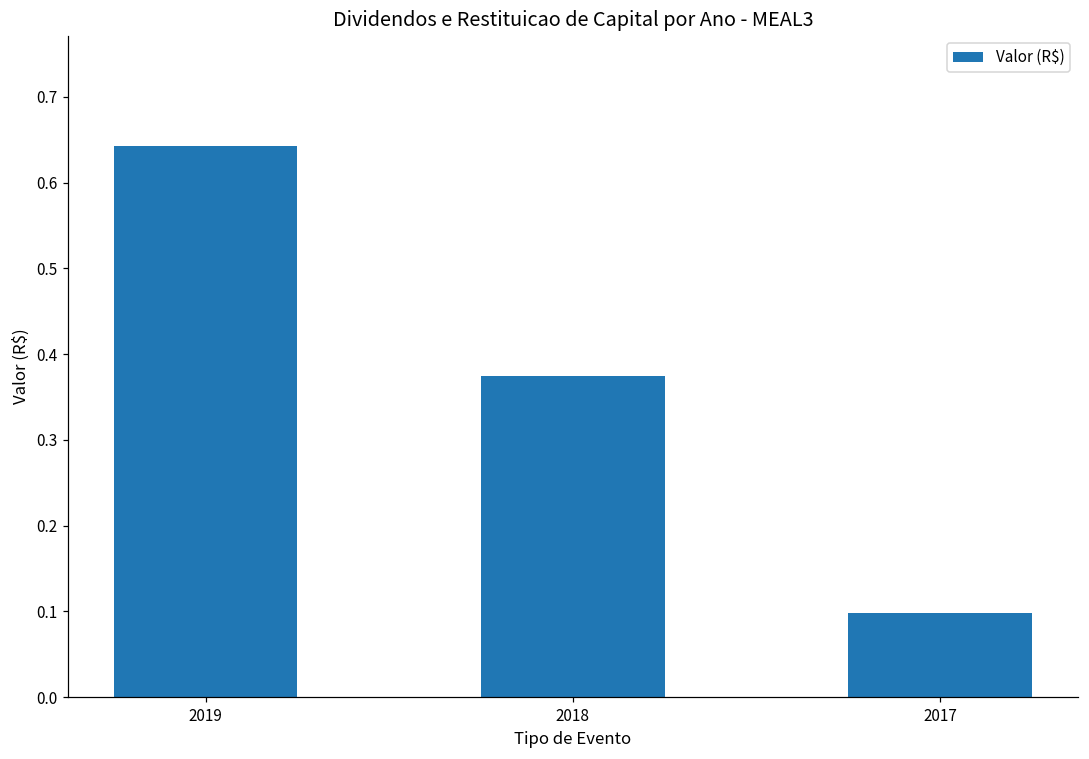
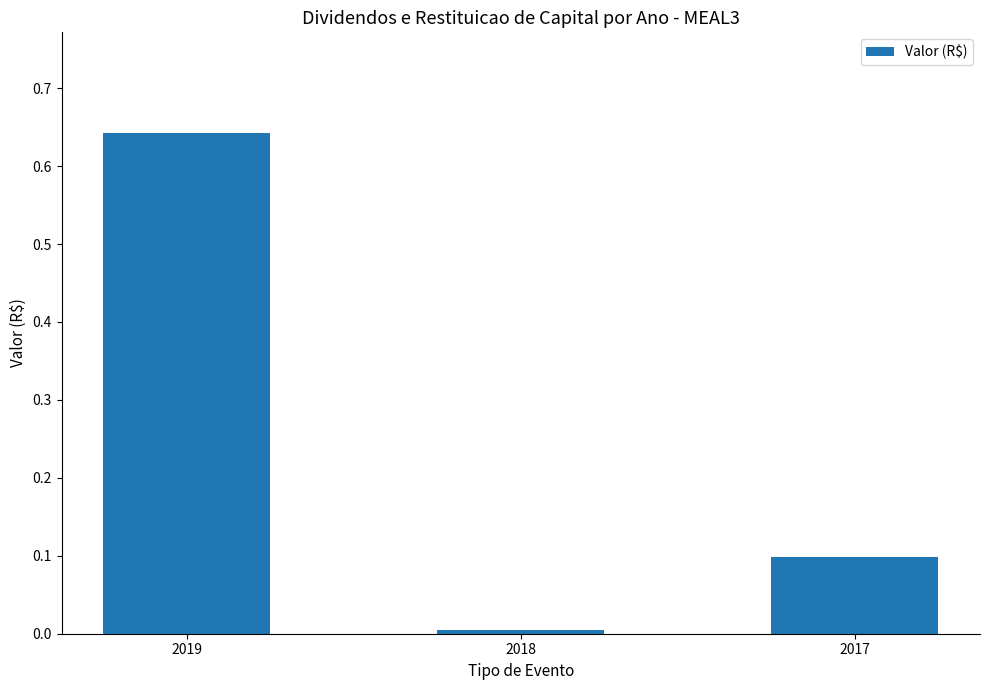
2018: 0.37 -> 0.01
